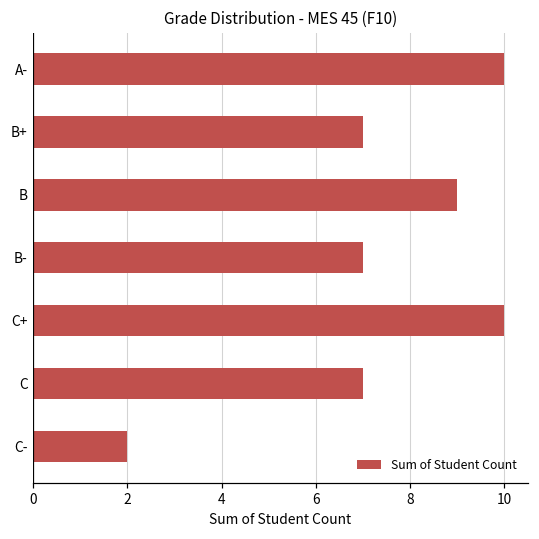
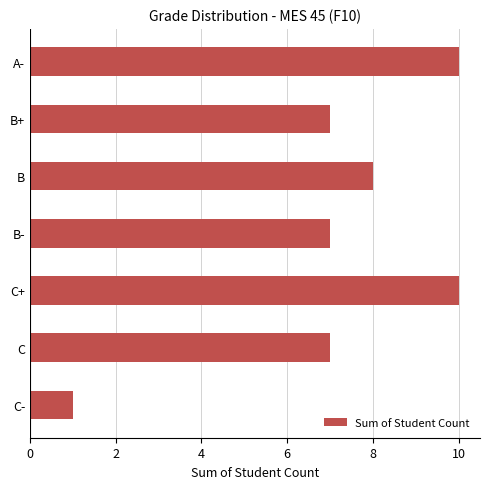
B: 9 -> 8
C-: 2 -> 1
